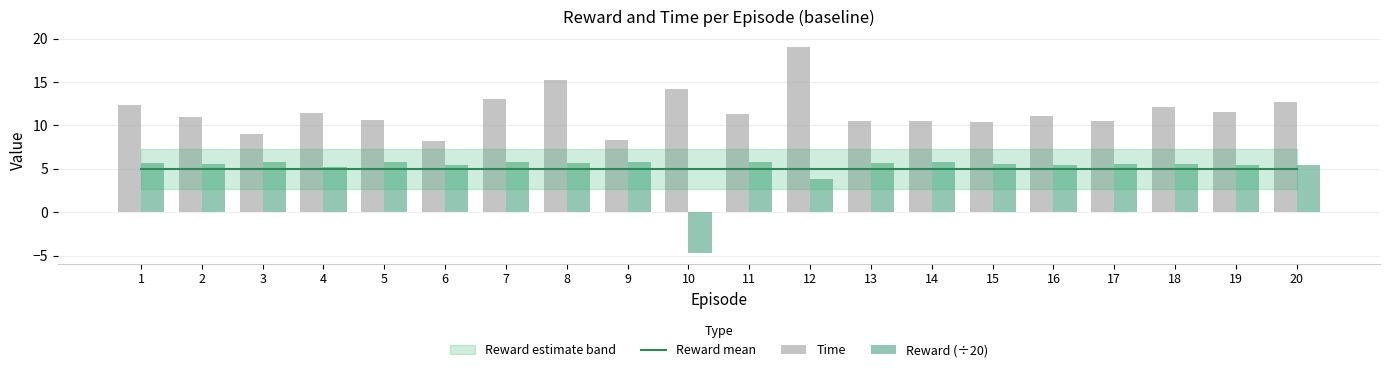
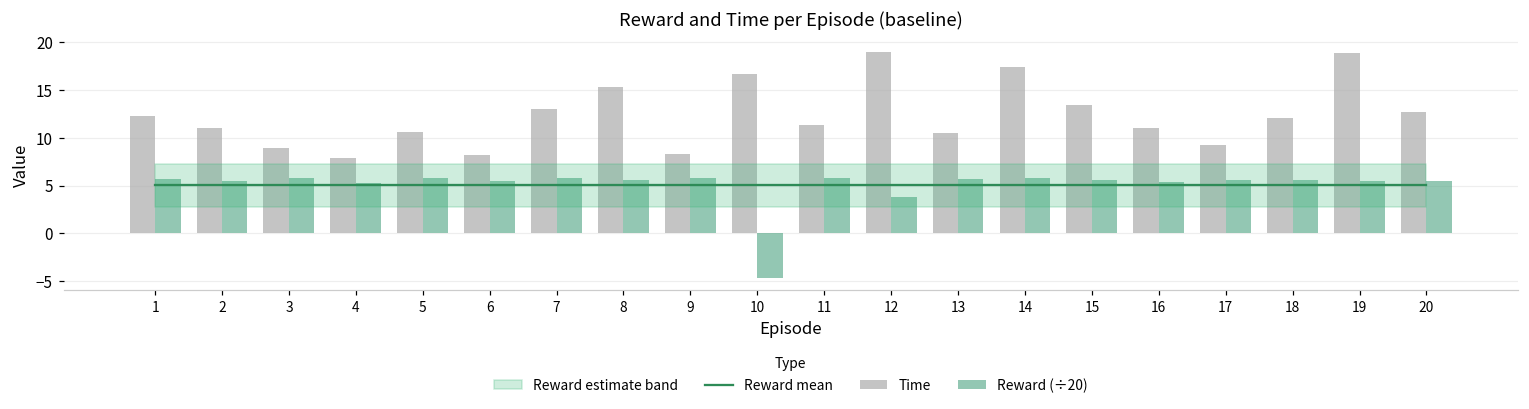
Time, 4: 11 -> 8
Time, 10: 14 -> 17
Time, 14: 11 -> 17
Time, 15: 10 -> 13
Time, 17: 11 -> 9
Time, 19: 12 -> 19
